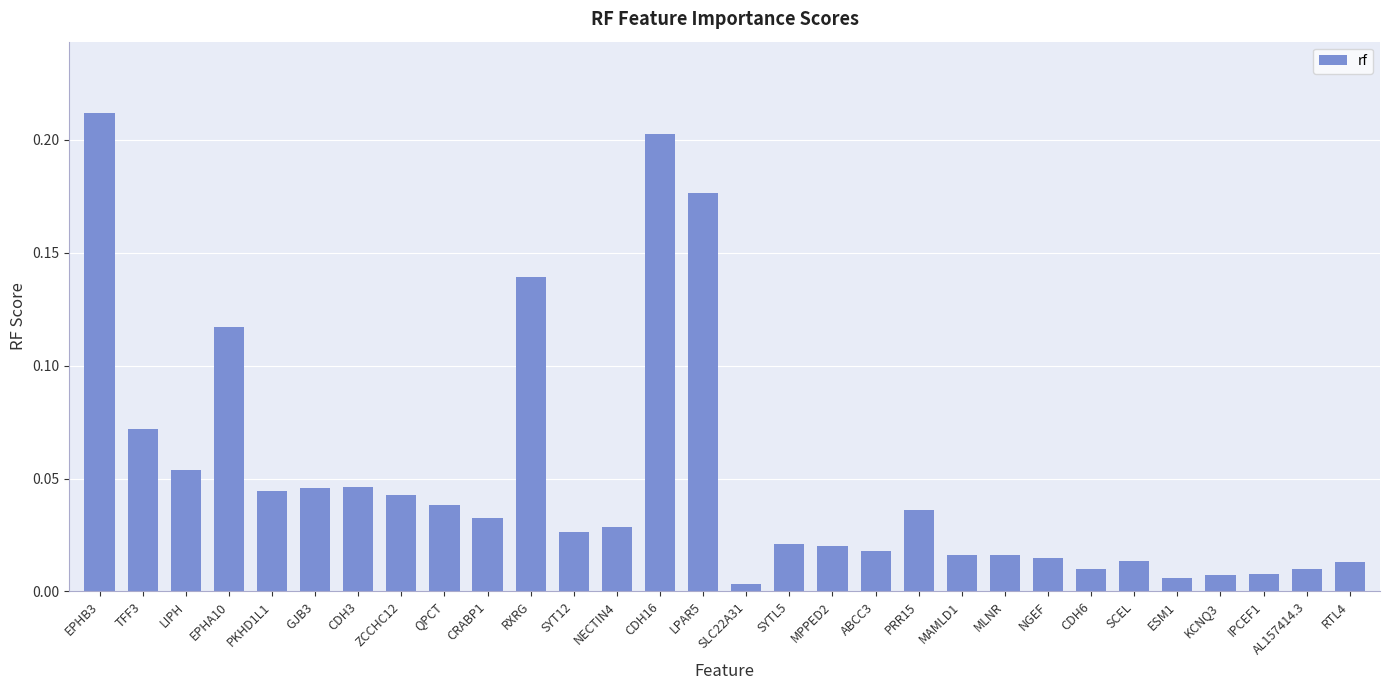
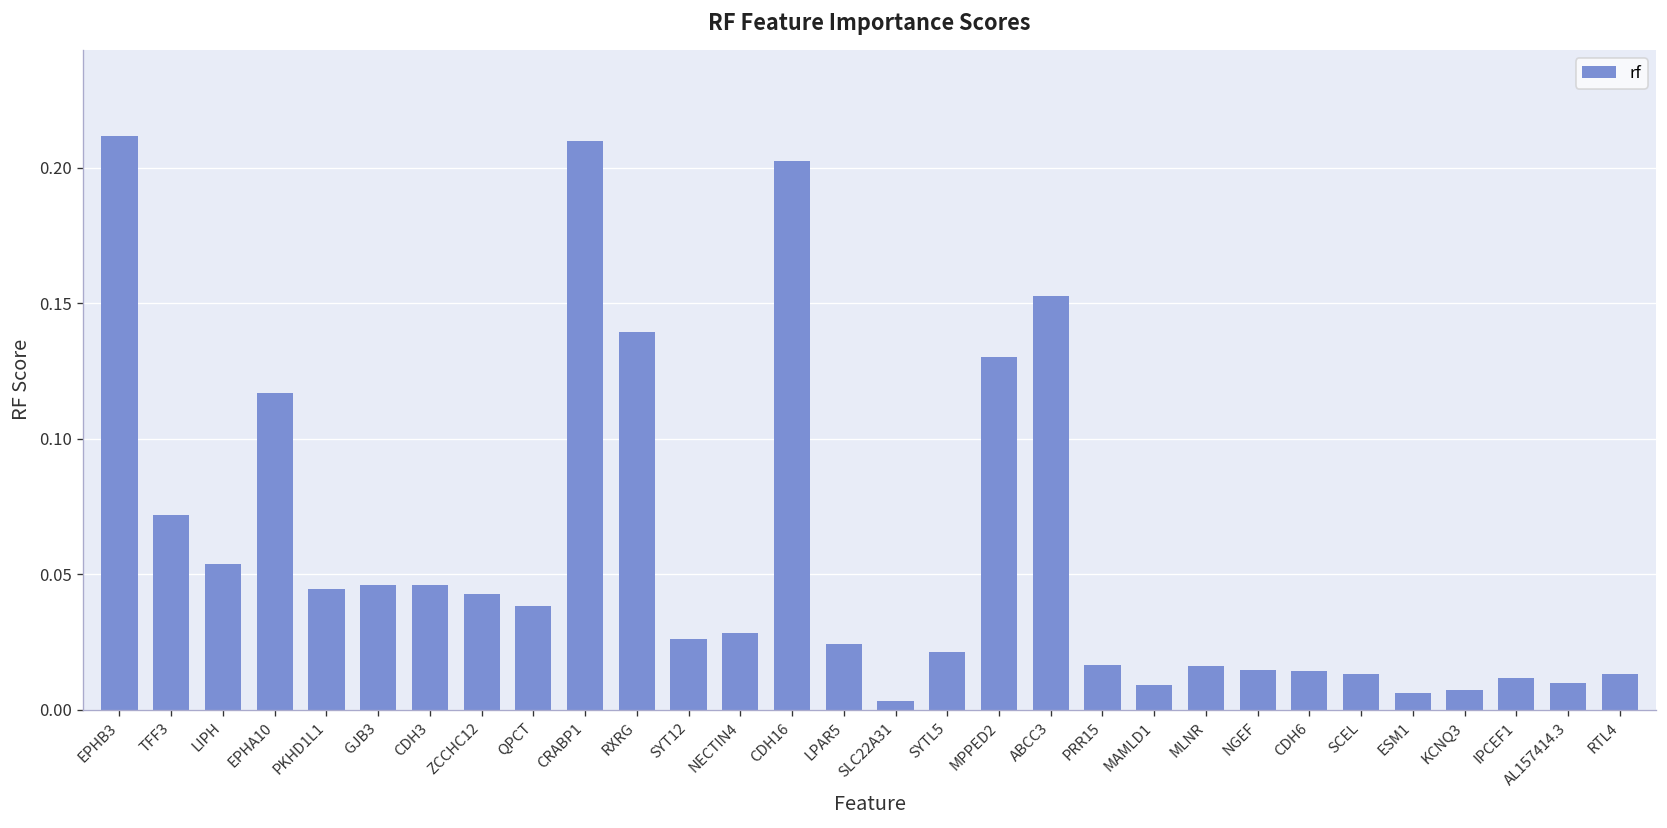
CRABP1: 0.033 -> 0.210
LPAR5: 0.176 -> 0.024
MPPED2: 0.020 -> 0.130
ABCC3: 0.018 -> 0.153
PRR15: 0.036 -> 0.017
MAMLD1: 0.016 -> 0.009
CDH6: 0.010 -> 0.014
IPCEF1: 0.008 -> 0.012
